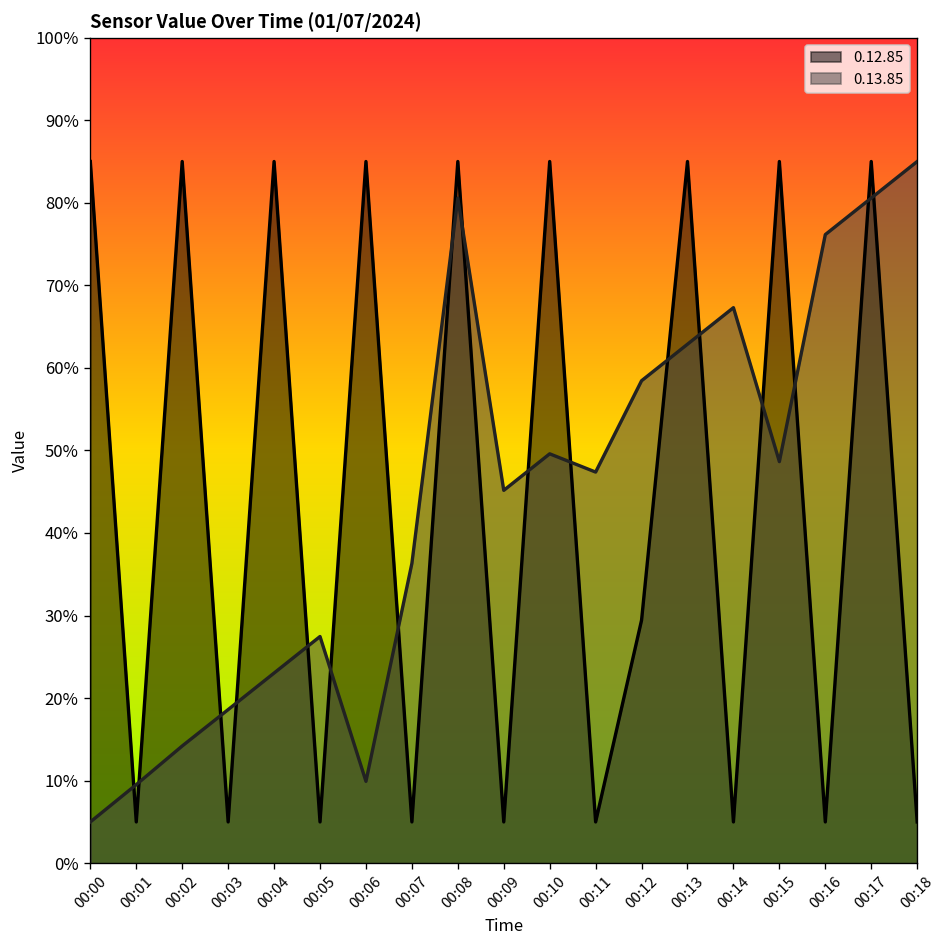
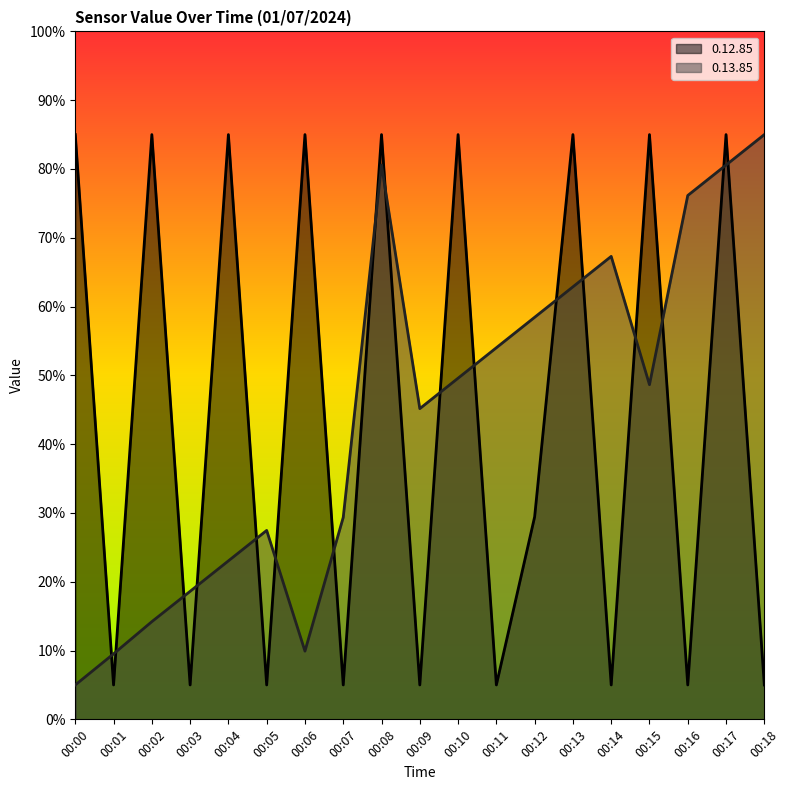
0.13.85, 00:07: 36% -> 29%
0.13.85, 00:11: 47% -> 54%
